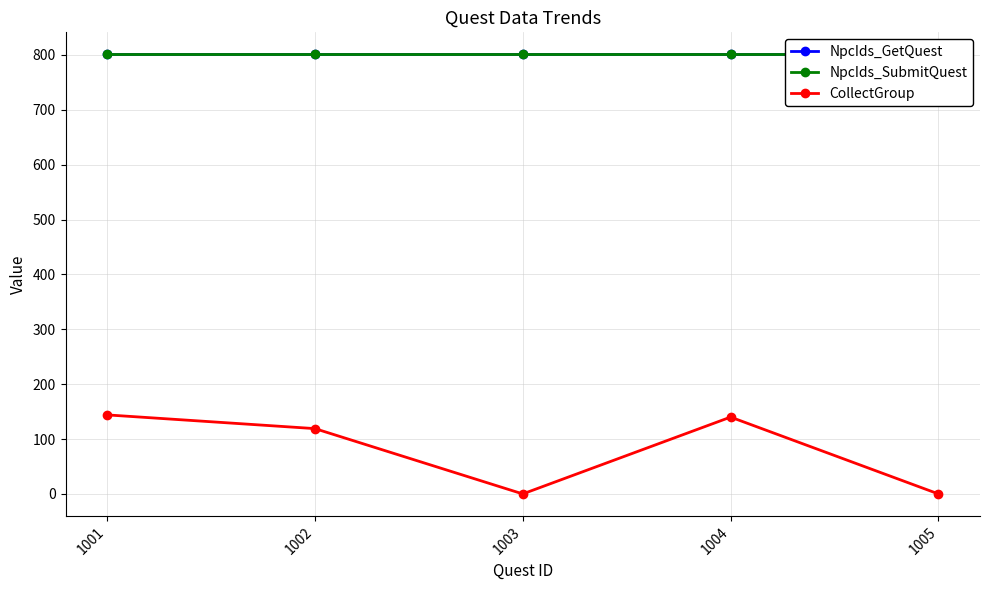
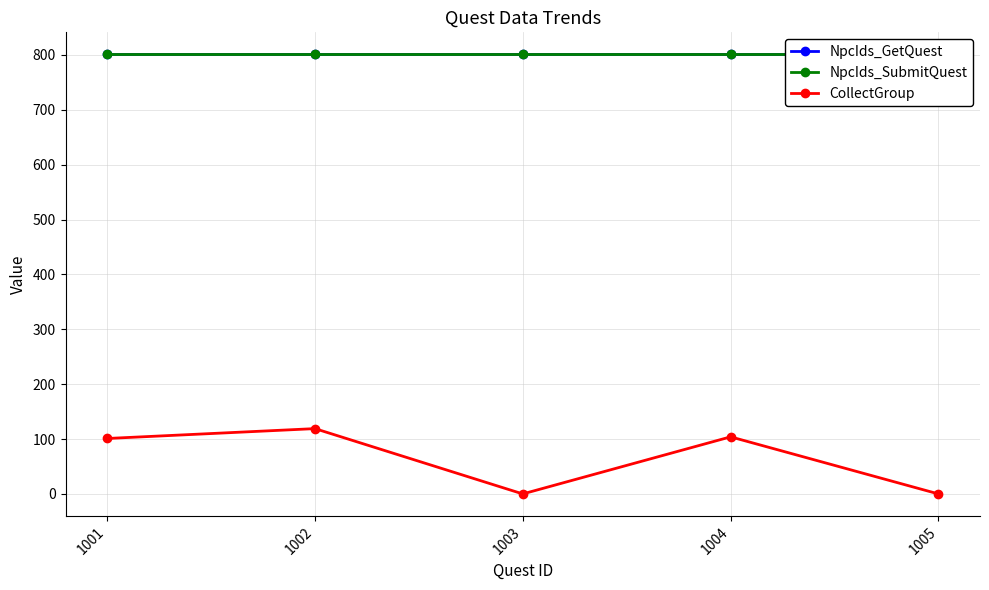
CollectGroup, 1001: 140 -> 100
CollectGroup, 1004: 140 -> 100
